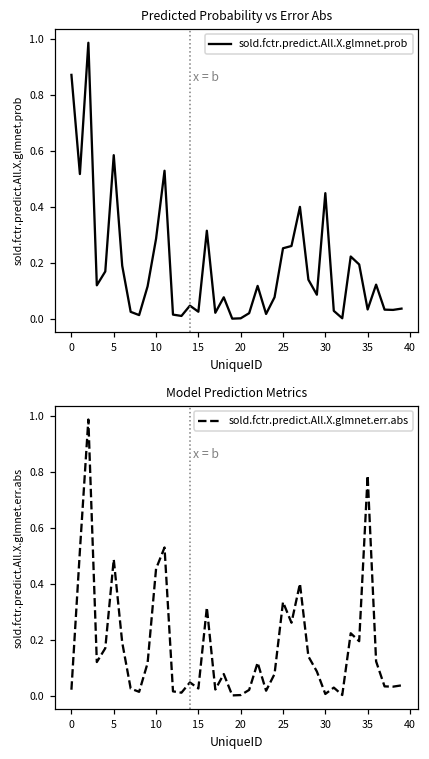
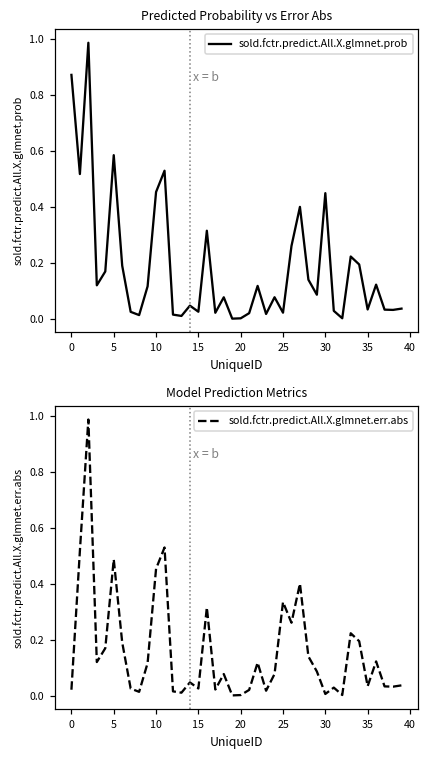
Predicted Probability vs Error Abs, 10: 0.29 -> 0.45
Predicted Probability vs Error Abs, 25: 0.25 -> 0.02
Model Prediction Metrics, 35: 0.79 -> 0.03
